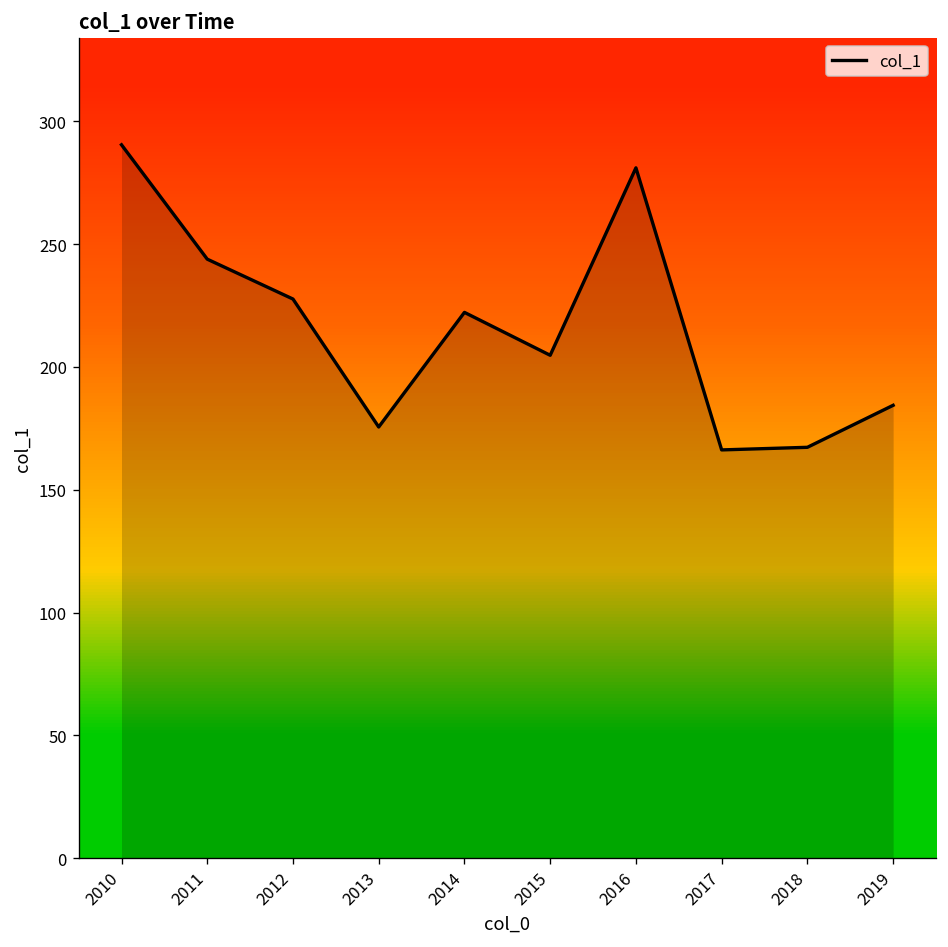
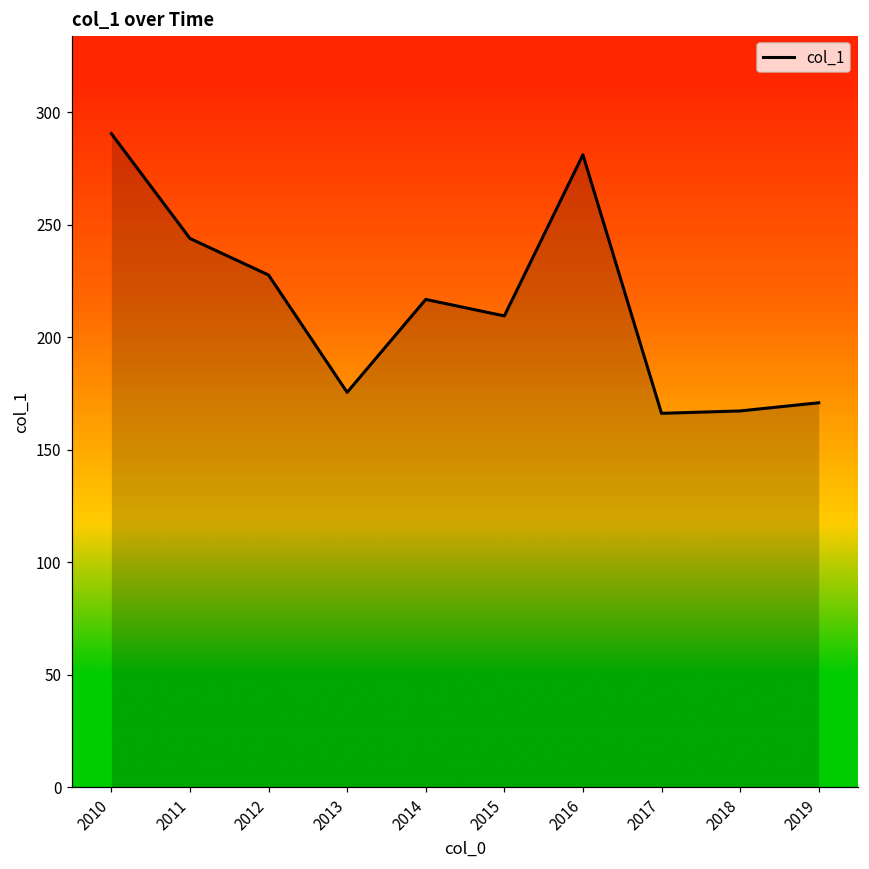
2014: 222 -> 217
2015: 205 -> 209
2019: 184 -> 171
